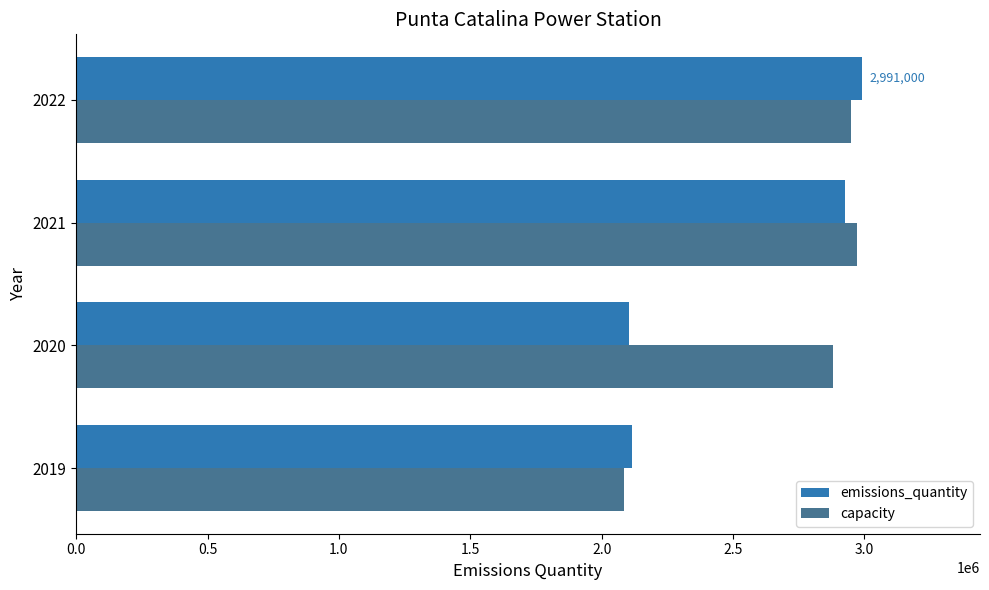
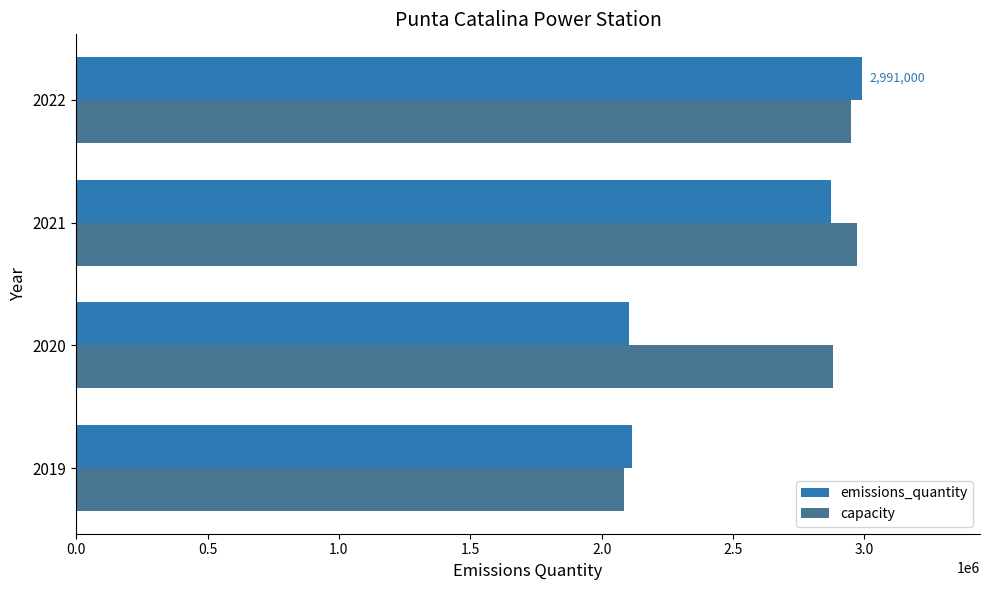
emissions_quantity, 2021: 2920000 -> 2870000
